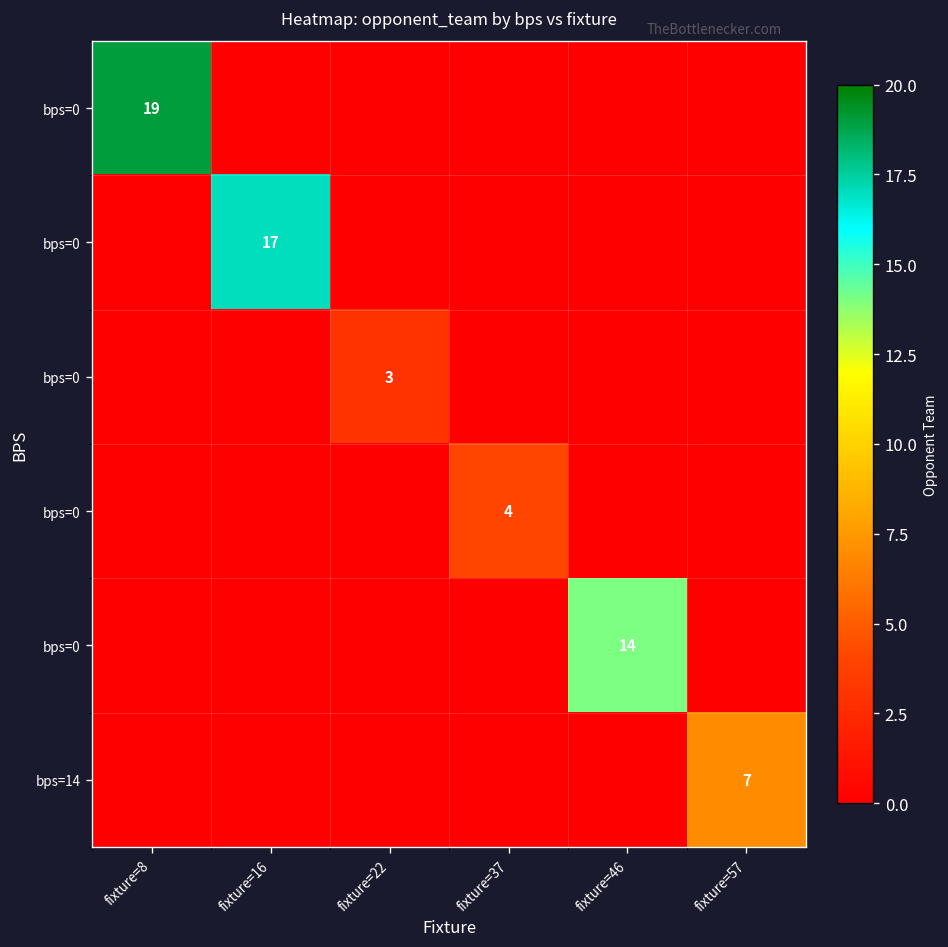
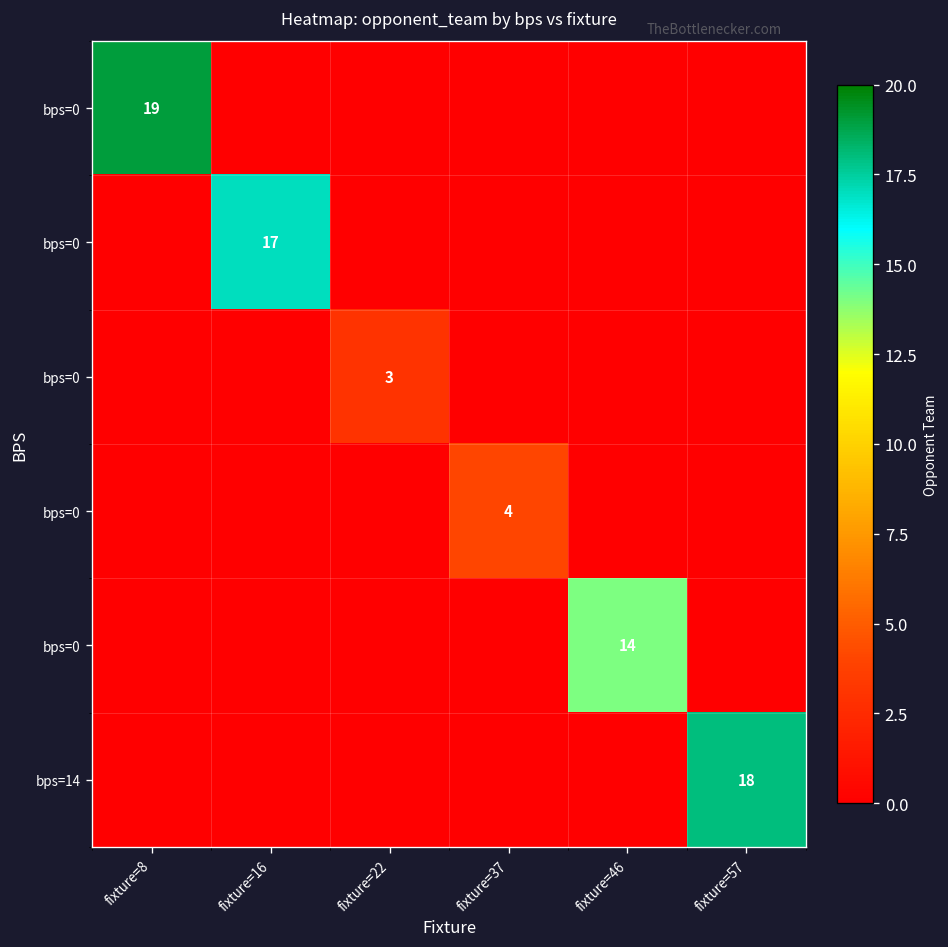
bps=14, fixture=57: 7 -> 18
